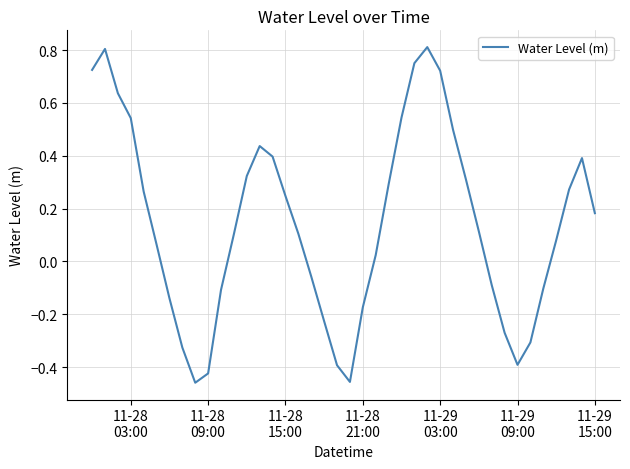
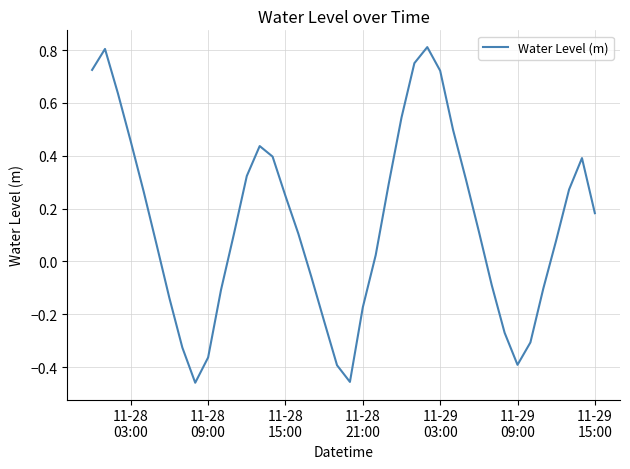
11-28 03:00: 0.54 -> 0.45
11-28 09:00: -0.42 -> -0.36
